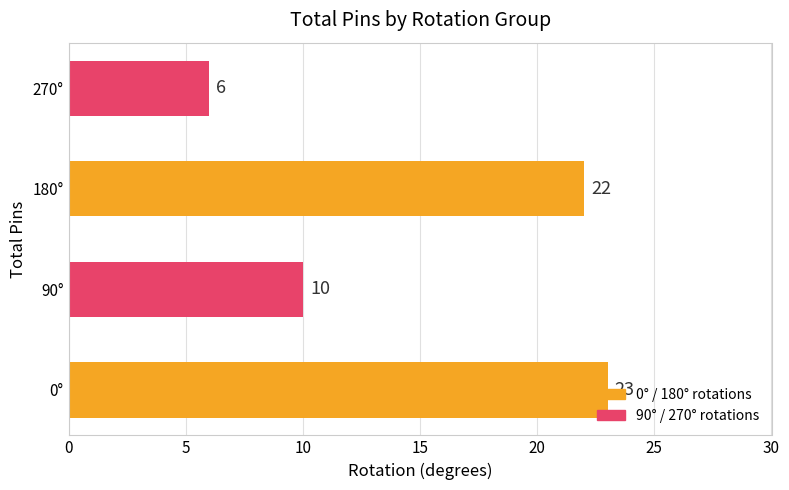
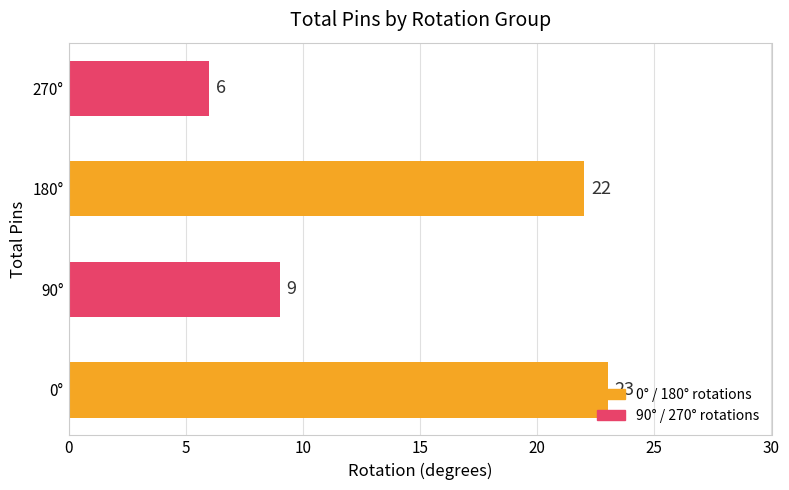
90°: 10 -> 9
